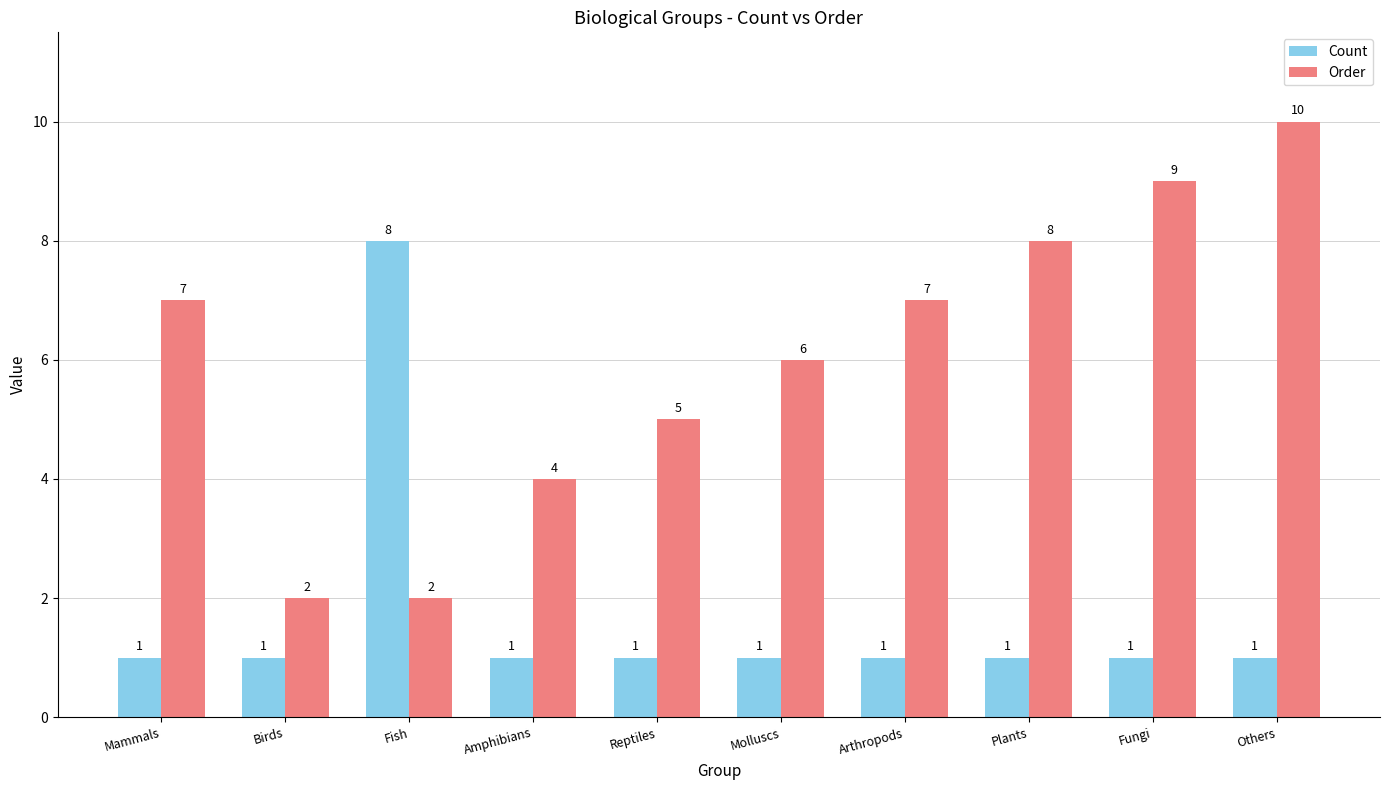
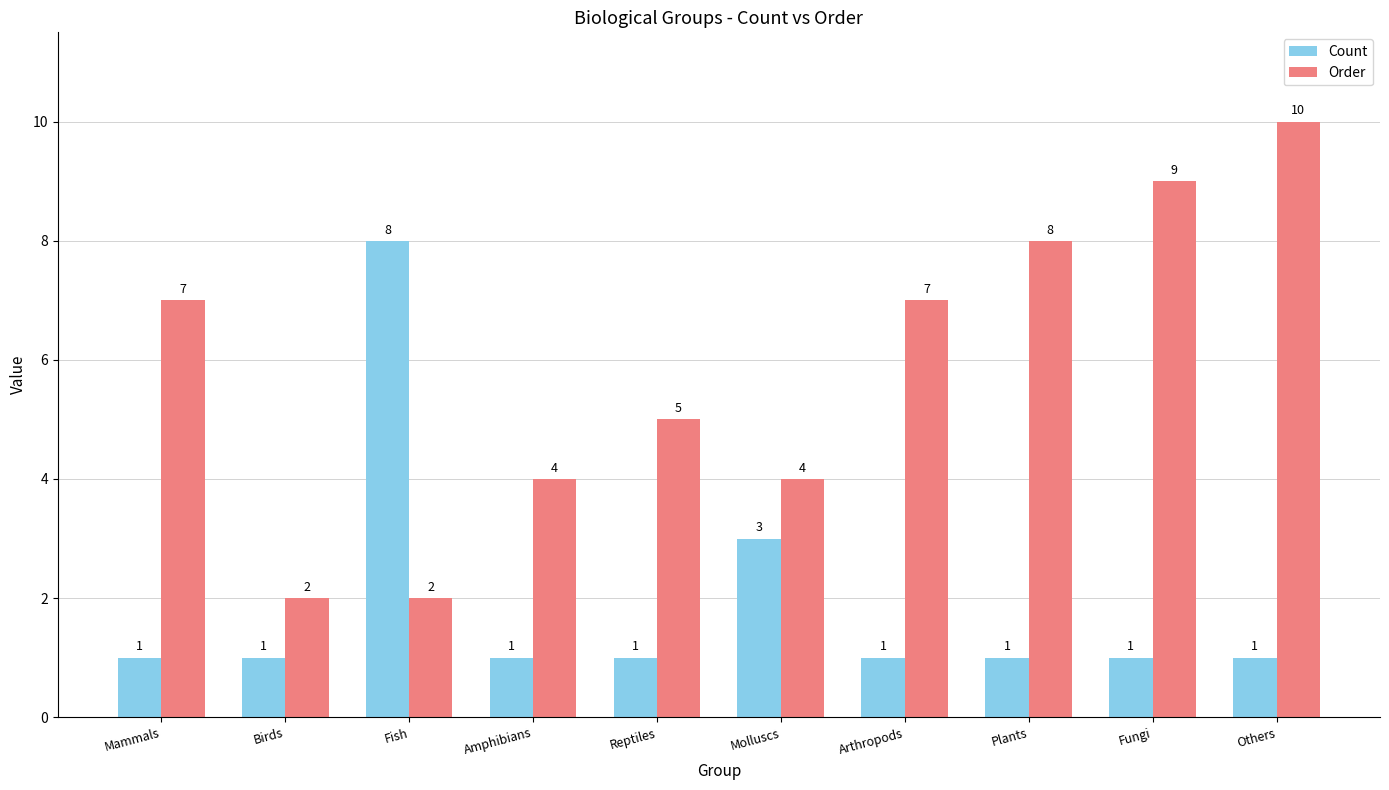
Count, Molluscs: 1 -> 3
Order, Molluscs: 6 -> 4
